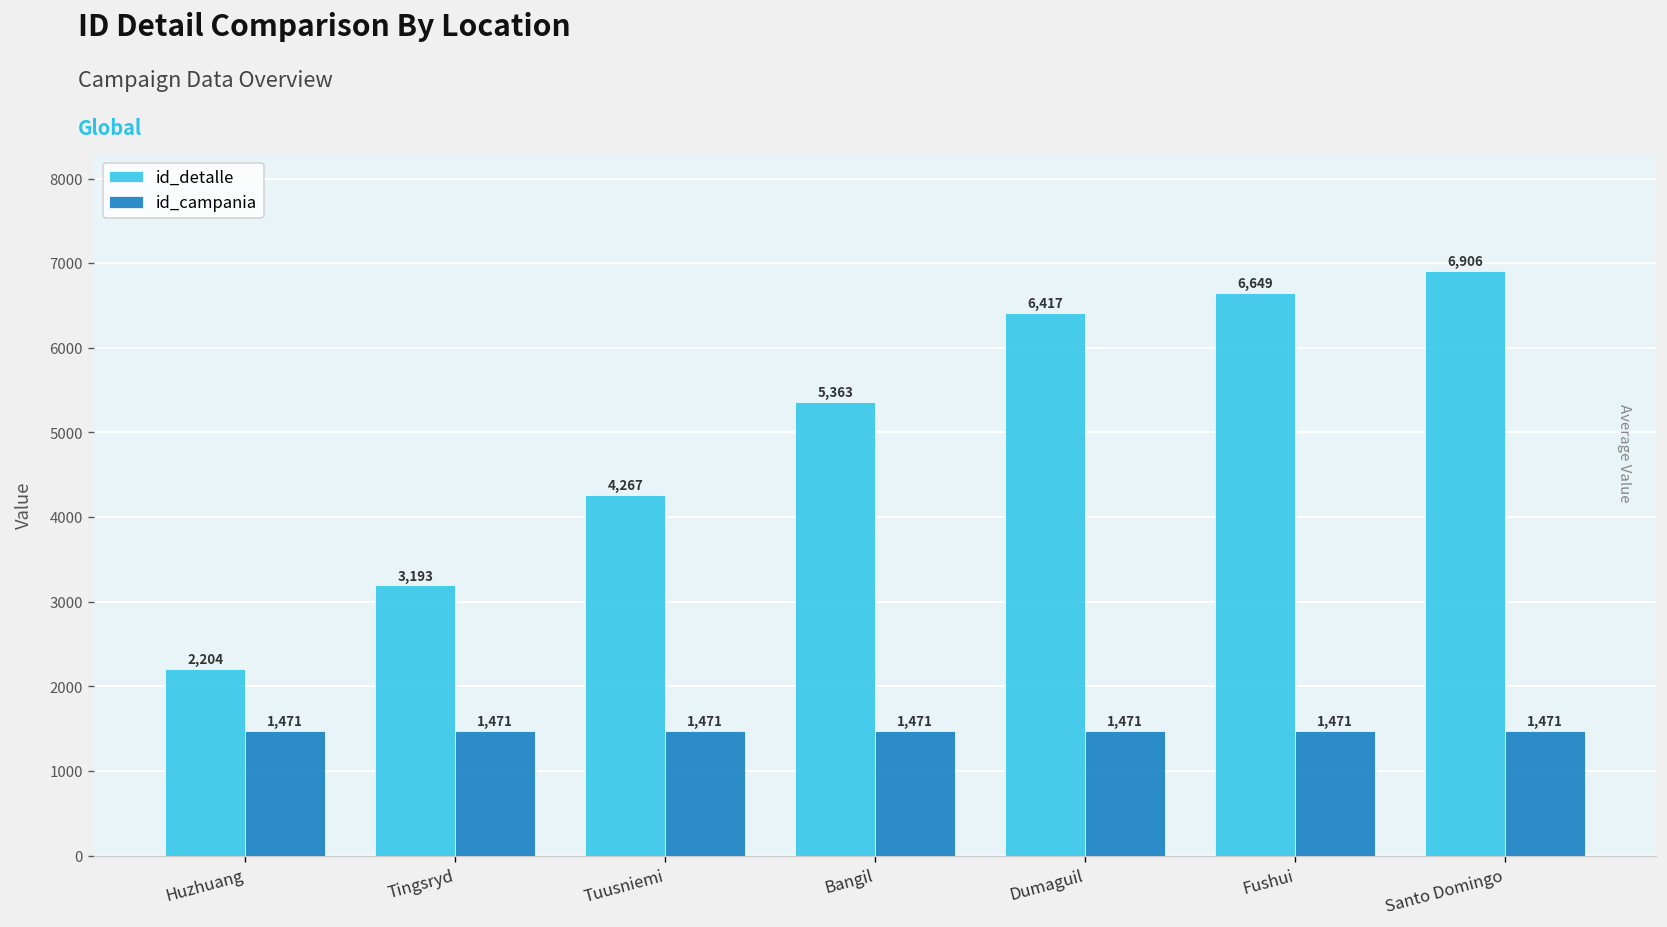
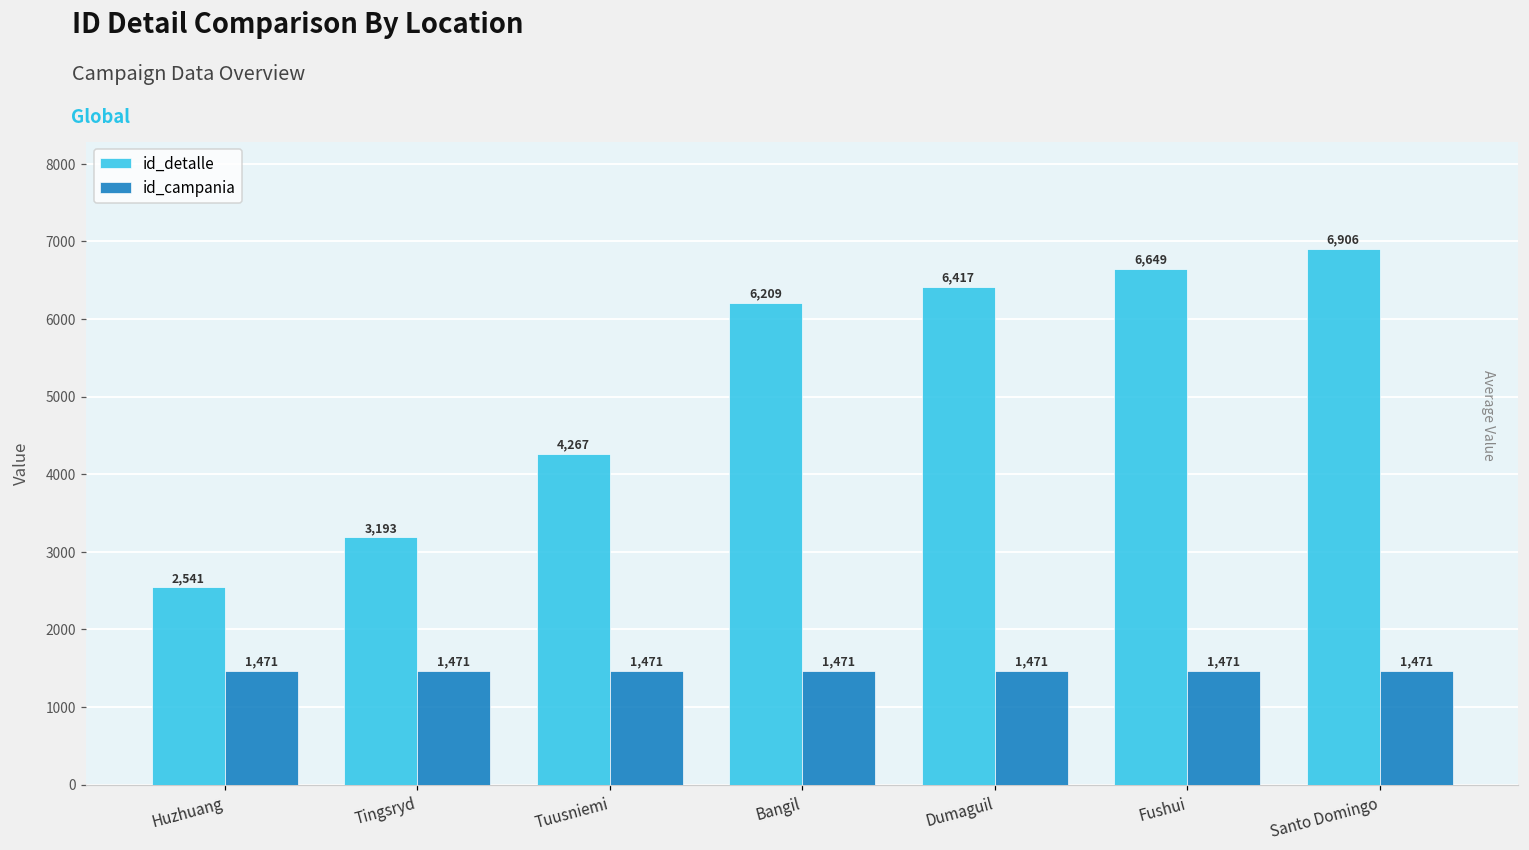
id_detalle, Huzhuang: 2,204 -> 2,541
id_detalle, Bangil: 5,363 -> 6,209
